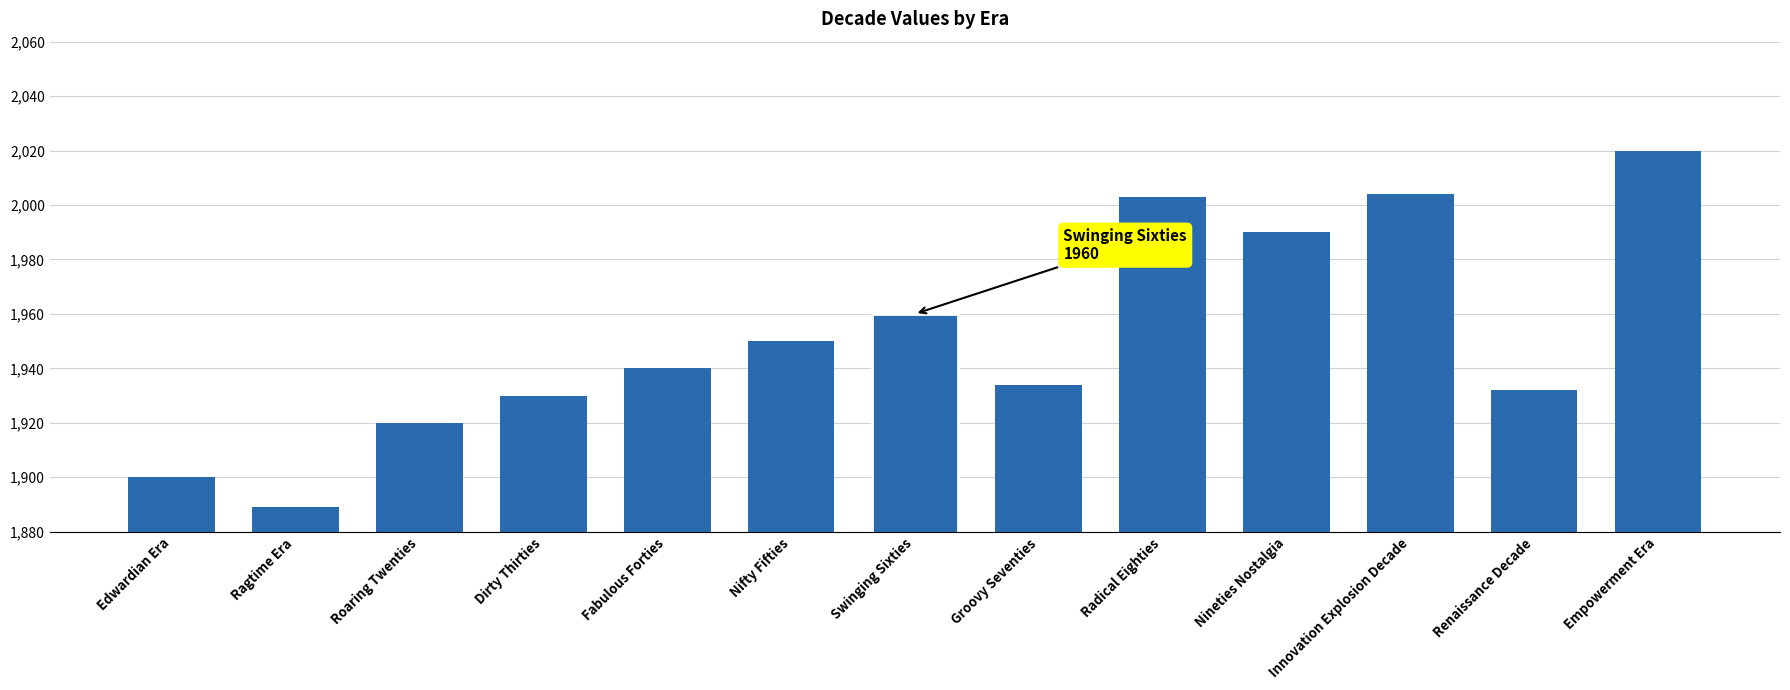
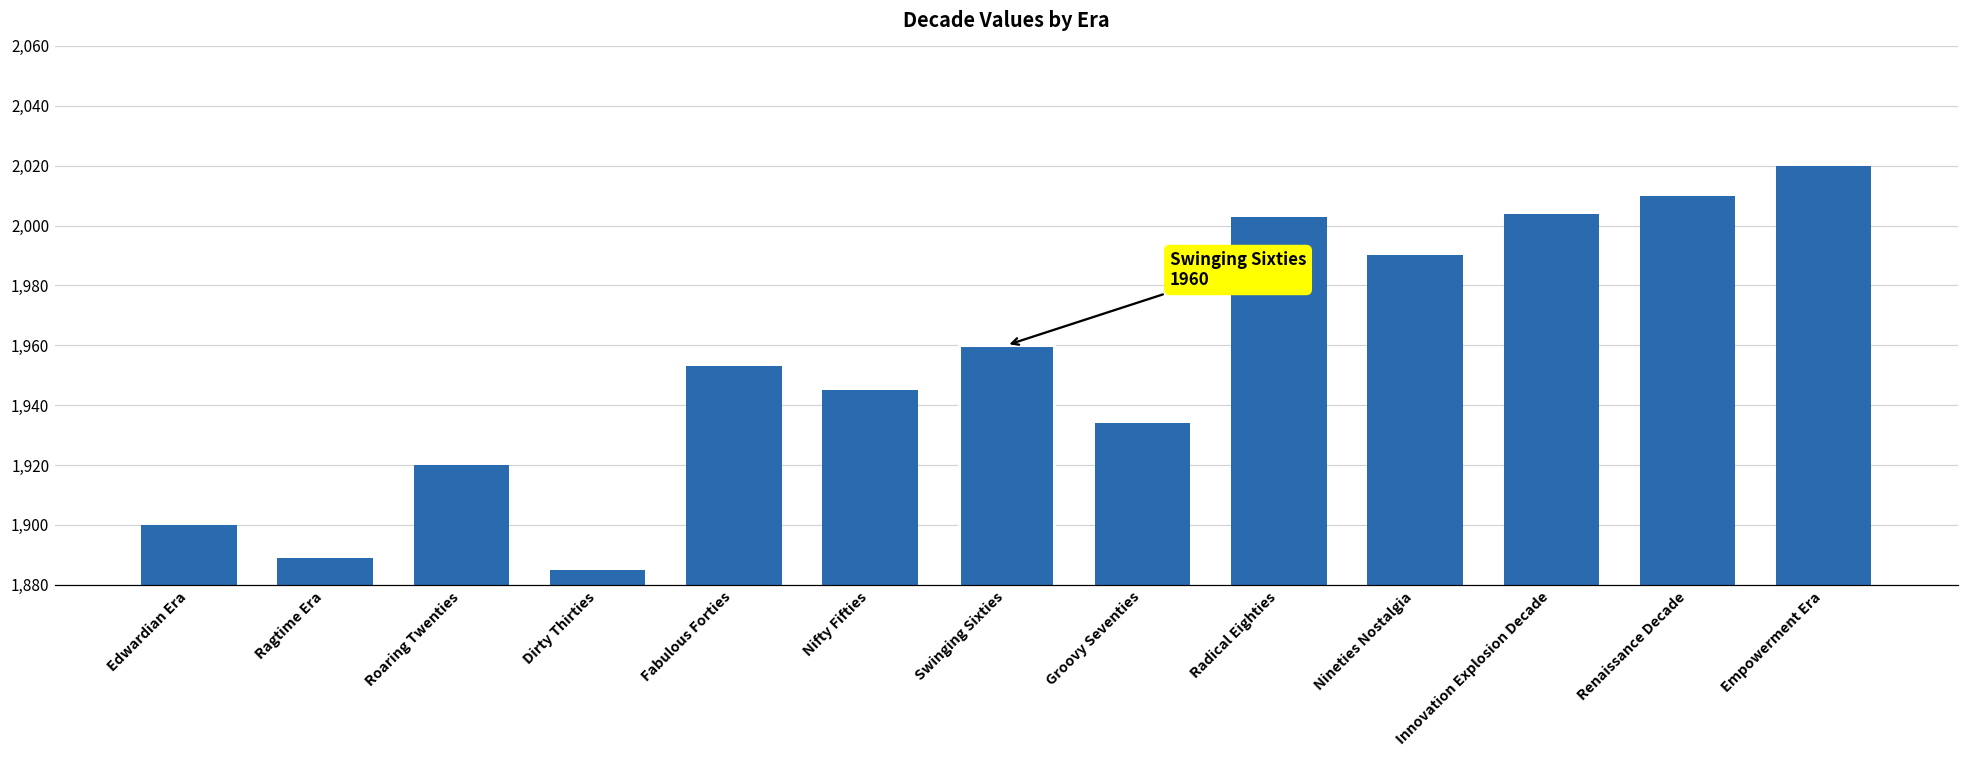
Dirty Thirties: 1,930 -> 1,885
Fabulous Forties: 1,940 -> 1,953
Nifty Fifties: 1,950 -> 1,945
Renaissance Decade: 1,932 -> 2,010
